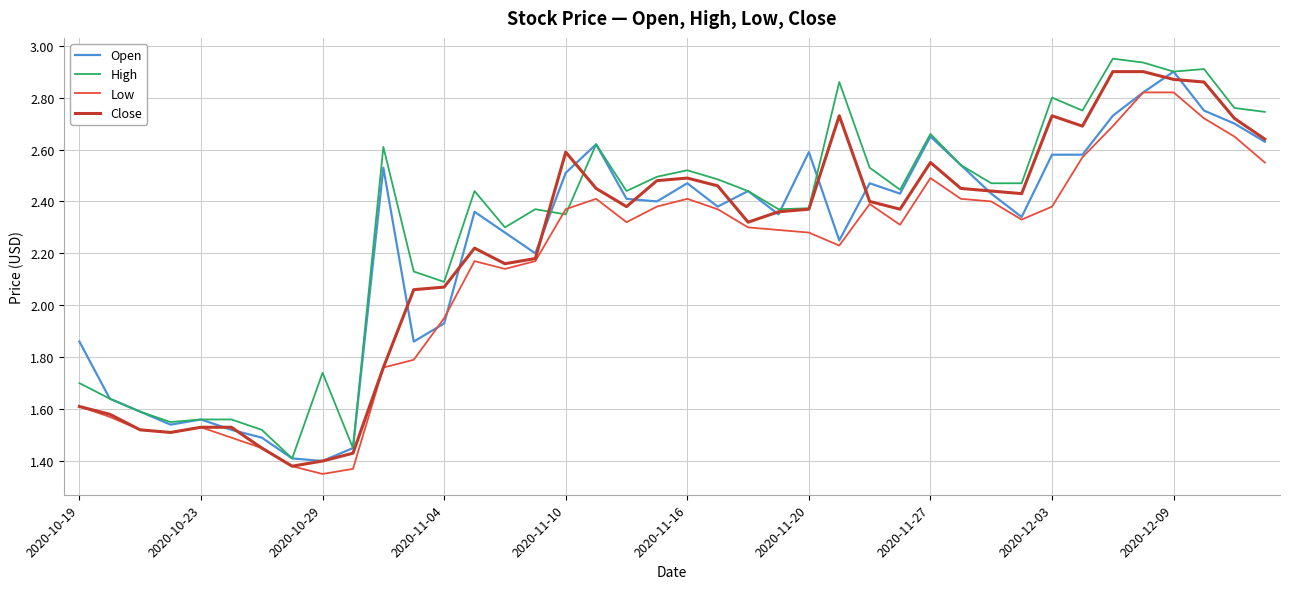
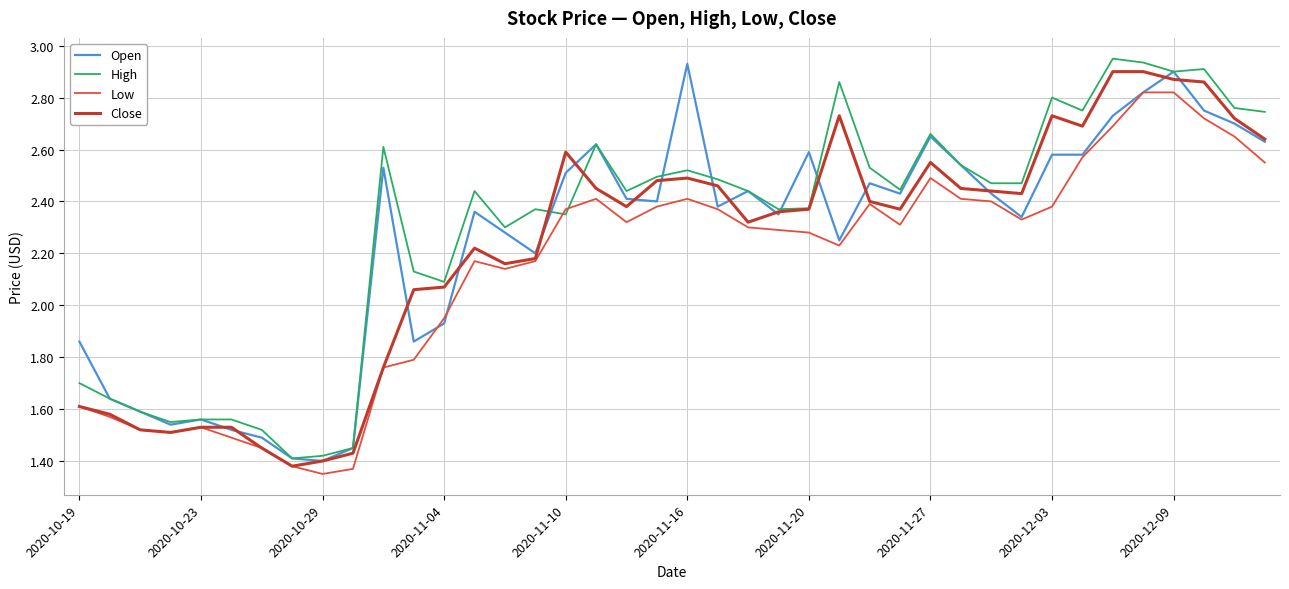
High, 2020-10-29: 1.74 -> 1.42
Open, 2020-11-16: 2.47 -> 2.93
